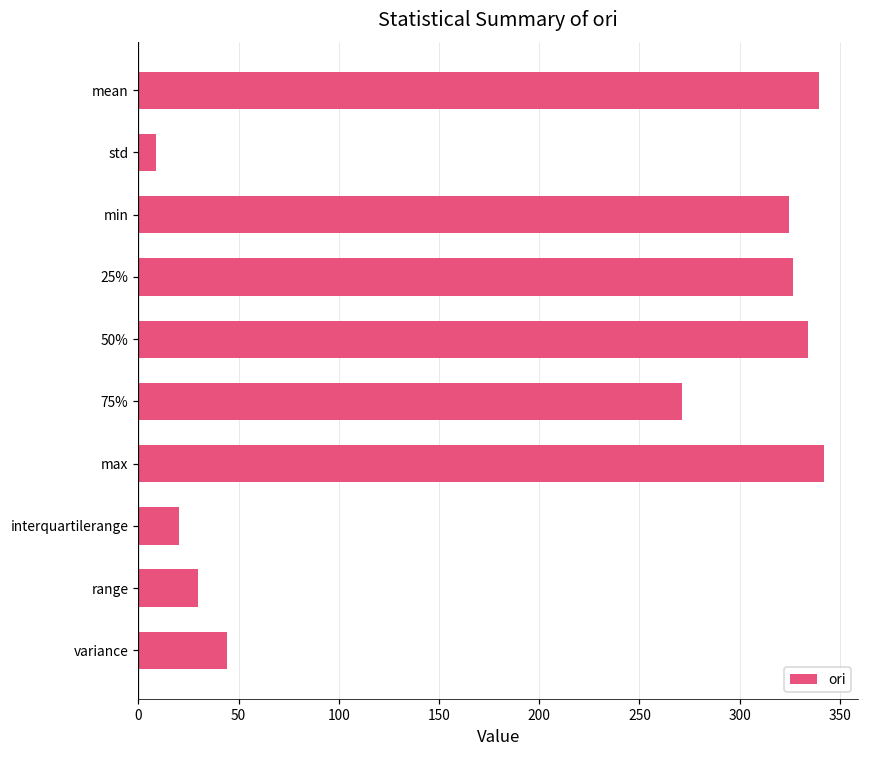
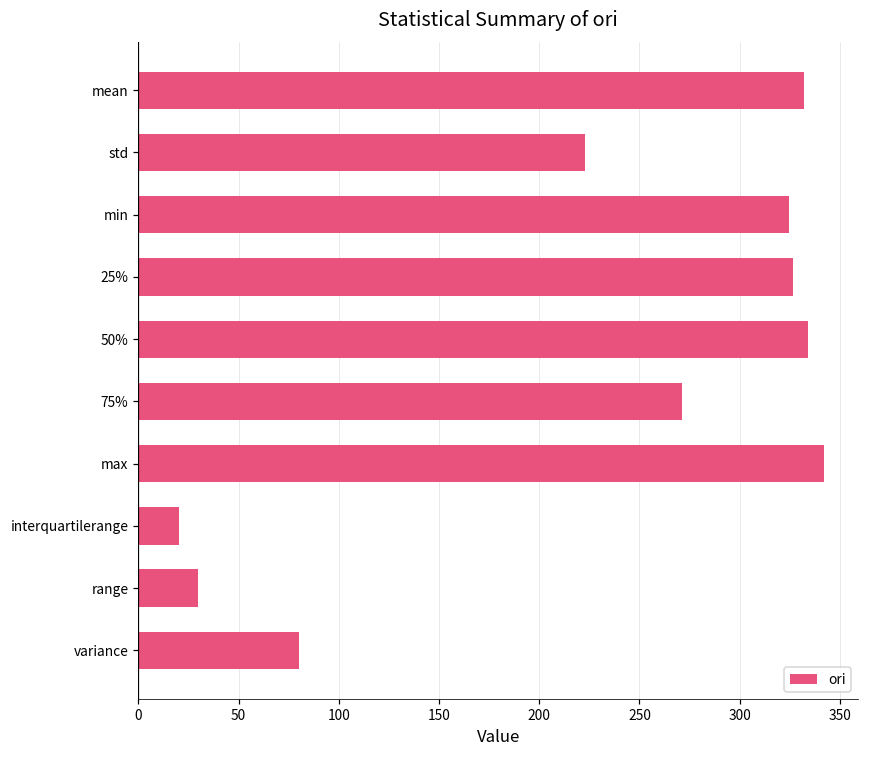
mean: 340 -> 332
std: 9 -> 223
variance: 44 -> 80
